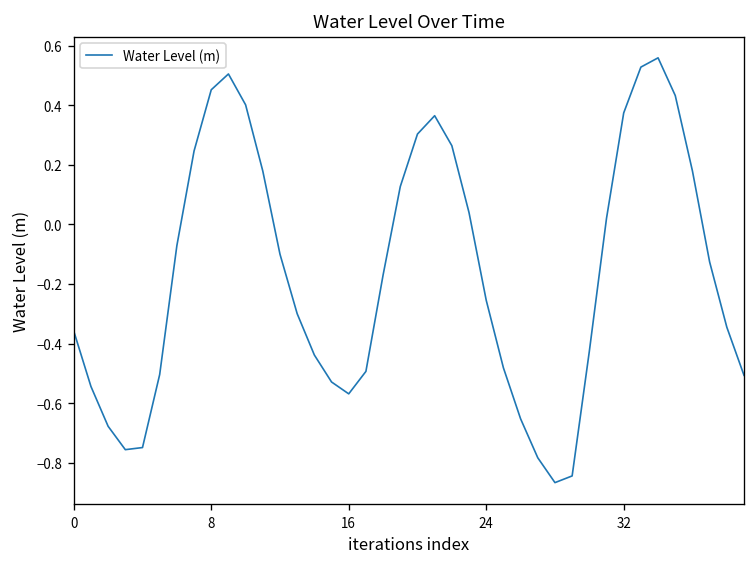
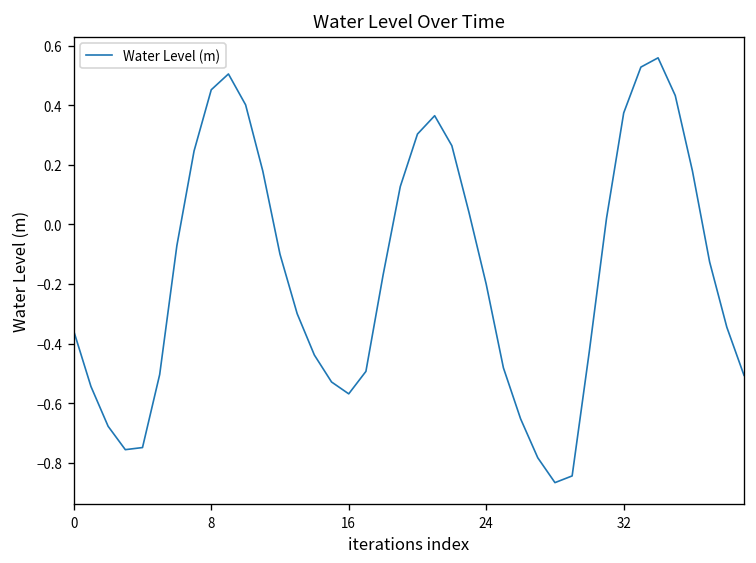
24: -0.25 -> -0.20
